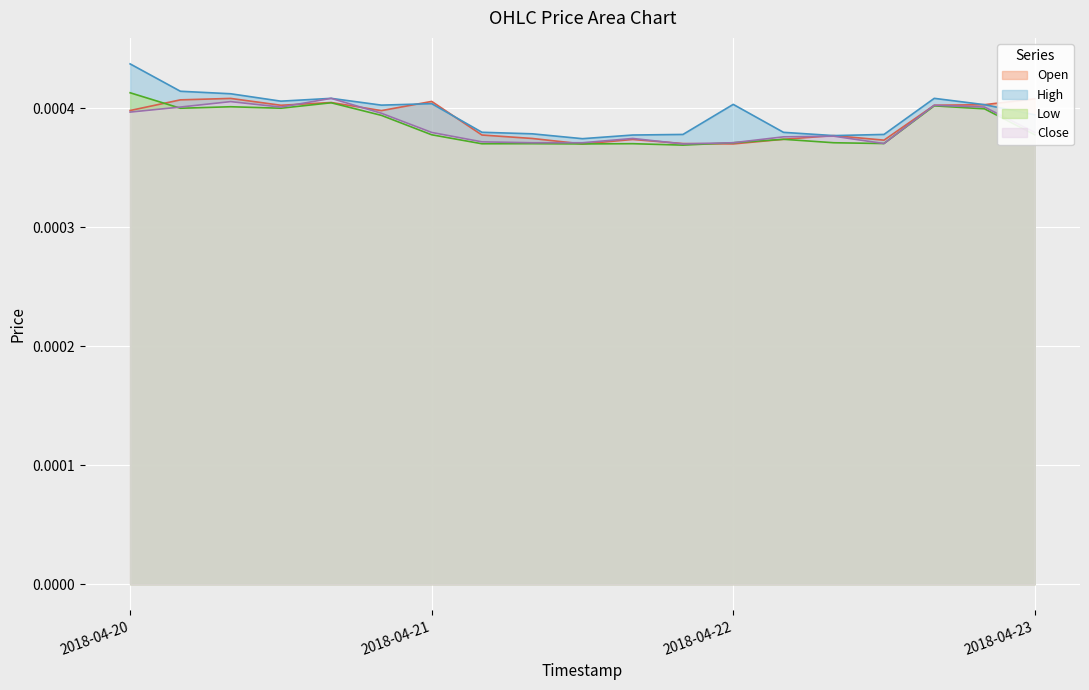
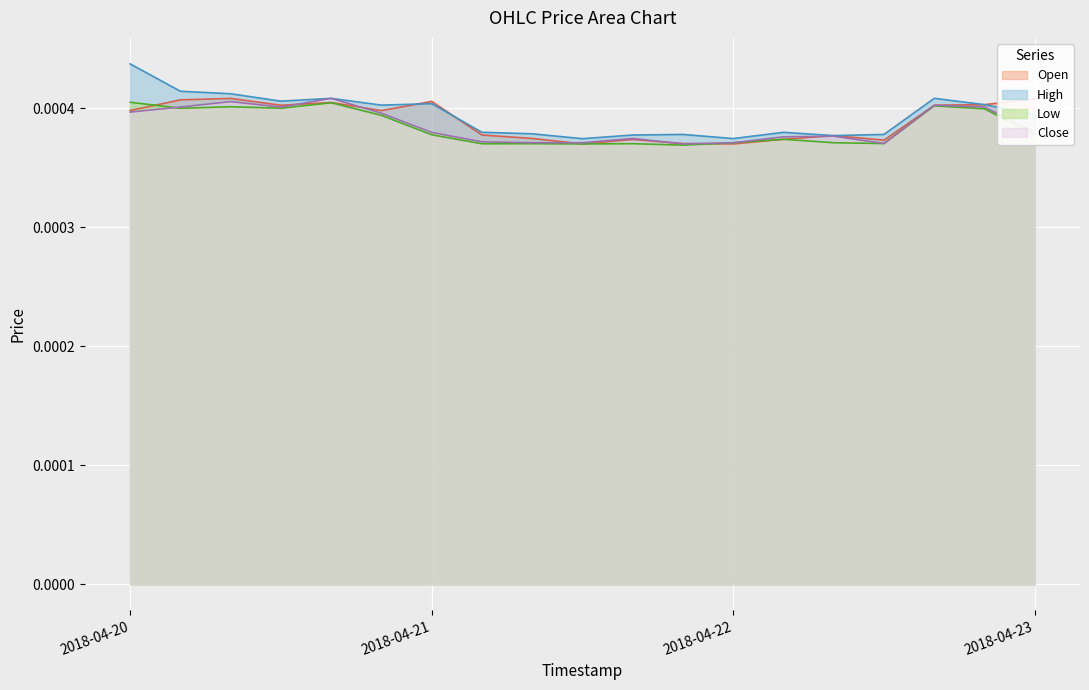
Low, 2018-04-20: 0.000413 -> 0.000405
High, 2018-04-22: 0.000403 -> 0.000375
